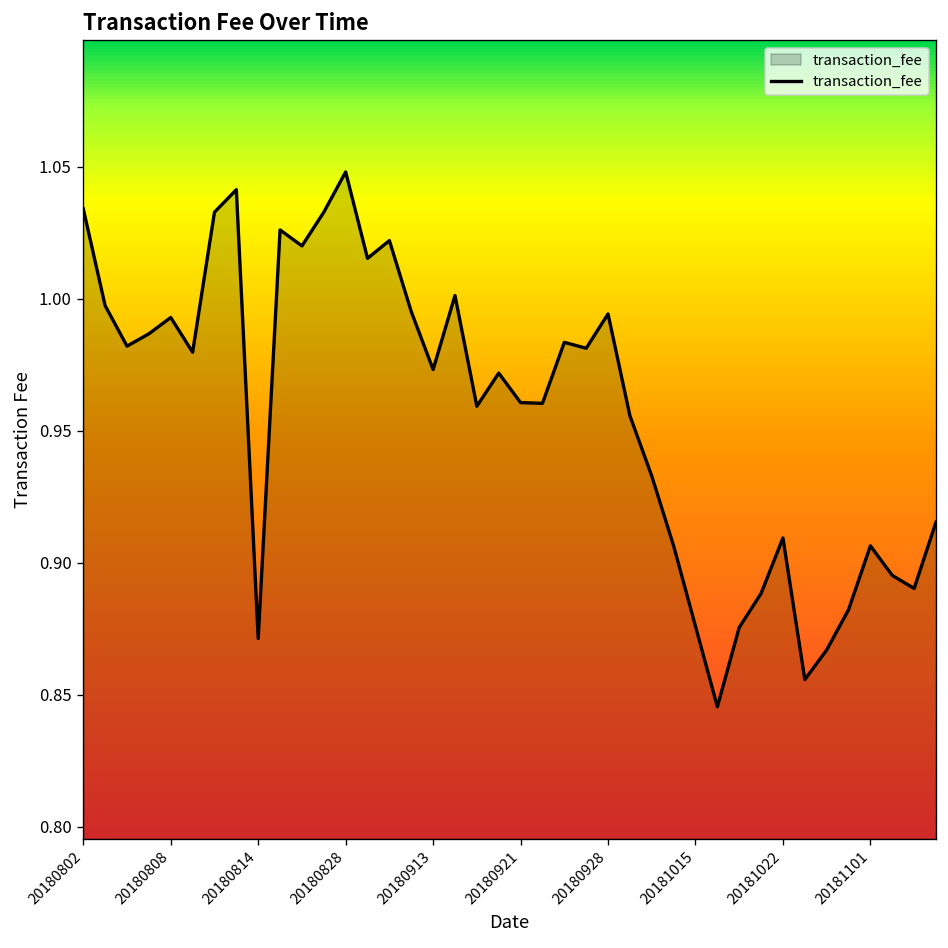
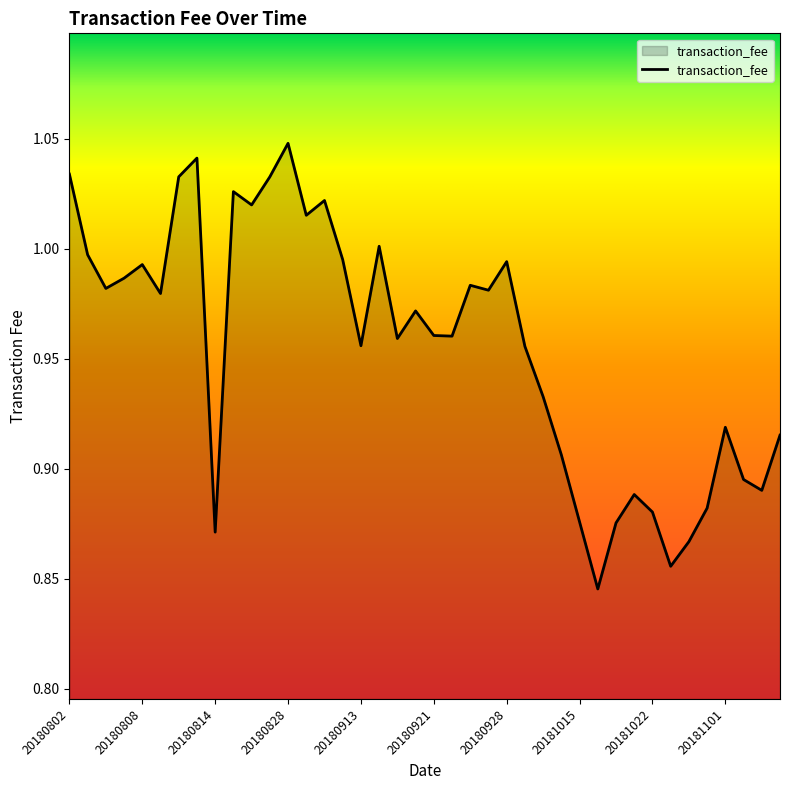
20180913: 0.973 -> 0.956
20181022: 0.909 -> 0.880
20181101: 0.906 -> 0.919
